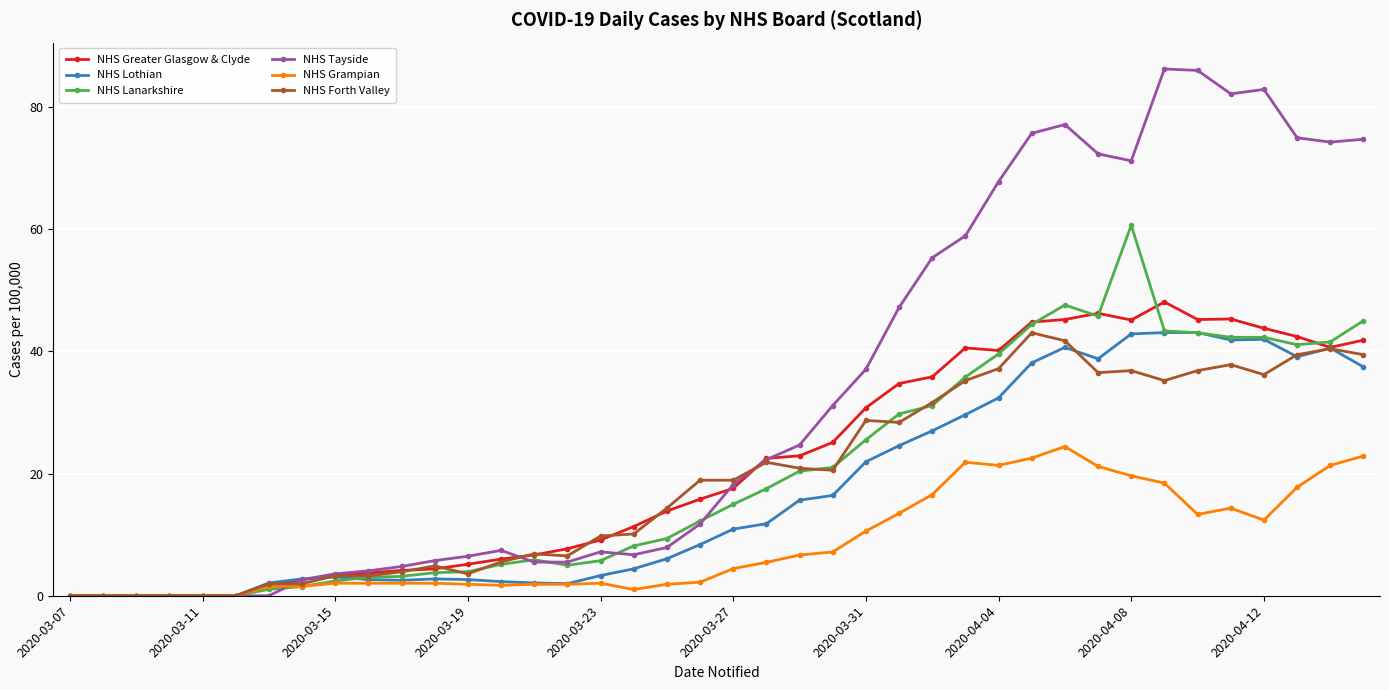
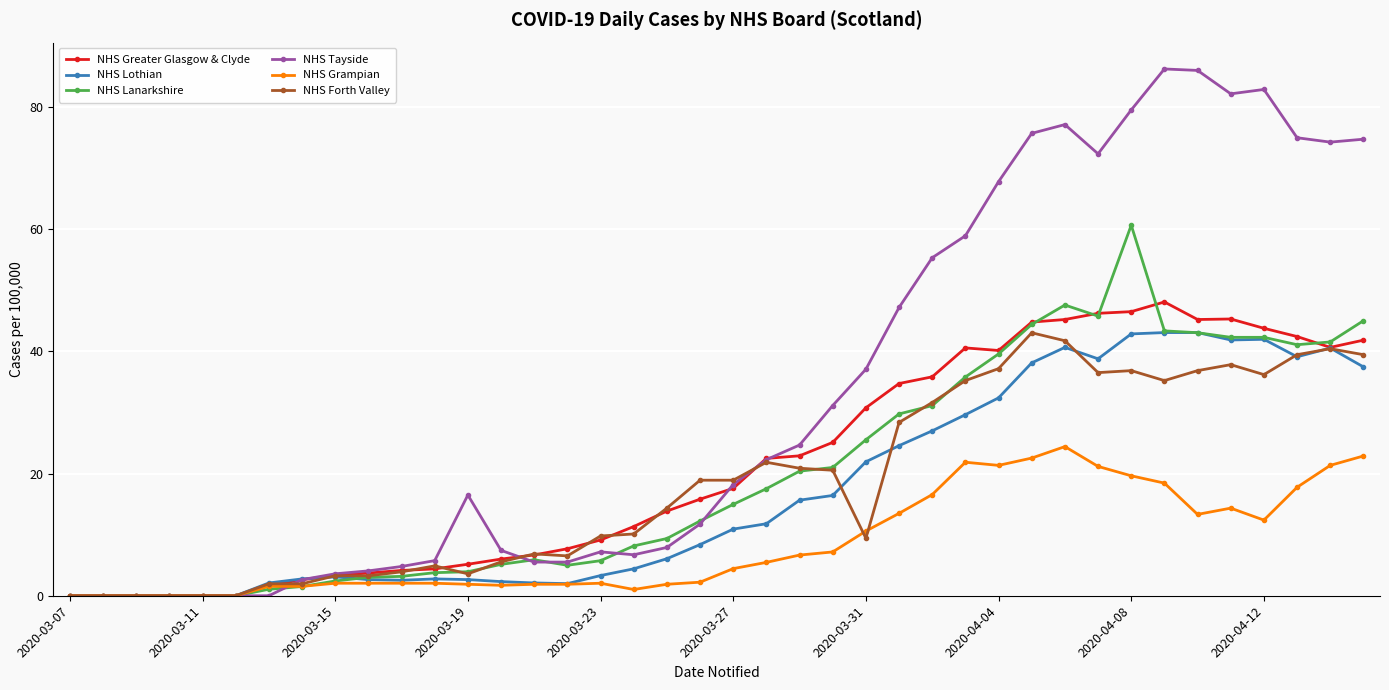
NHS Tayside, 2020-03-19: 6 -> 16
NHS Forth Valley, 2020-03-31: 29 -> 9
NHS Greater Glasgow & Clyde, 2020-04-08: 45 -> 47
NHS Tayside, 2020-04-08: 71 -> 80
